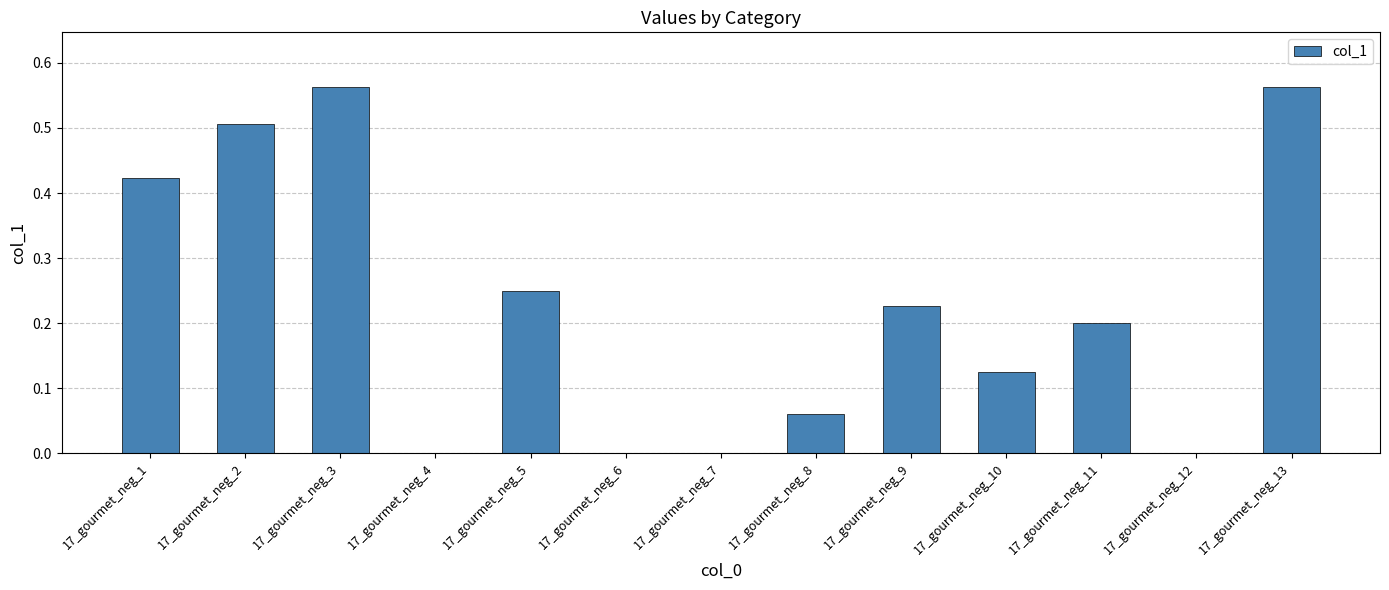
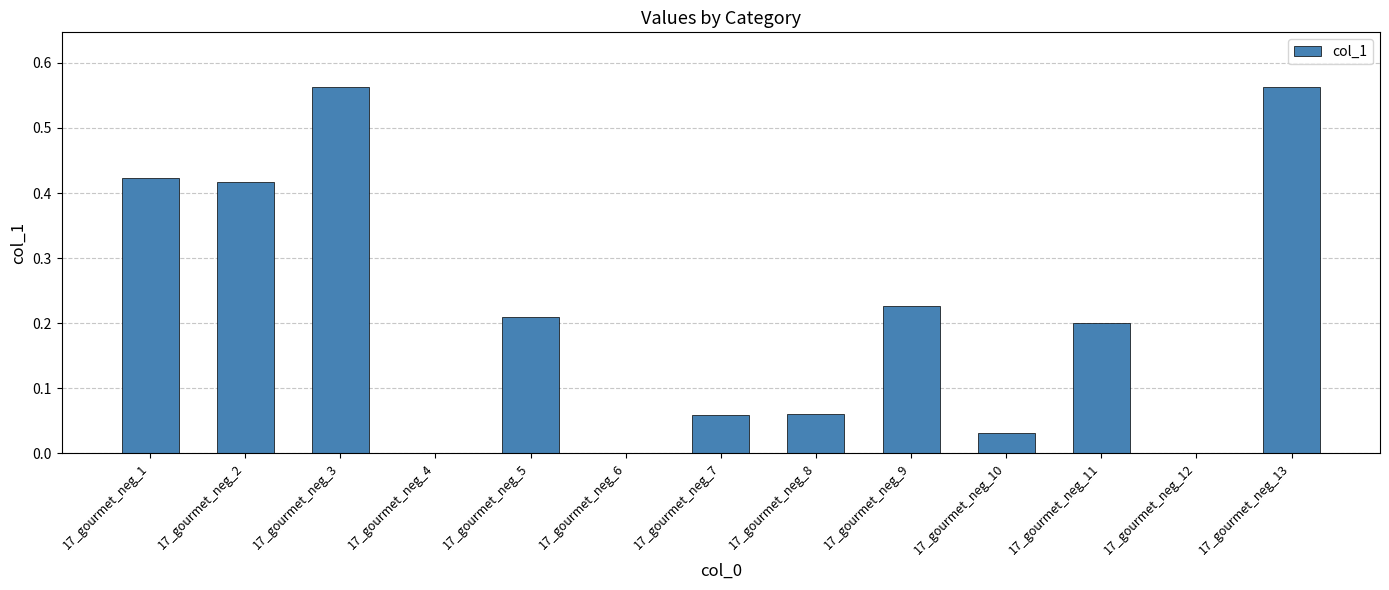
17_gourmet_neg_2: 0.51 -> 0.42
17_gourmet_neg_5: 0.25 -> 0.21
17_gourmet_neg_7: 0.00 -> 0.06
17_gourmet_neg_10: 0.13 -> 0.03
